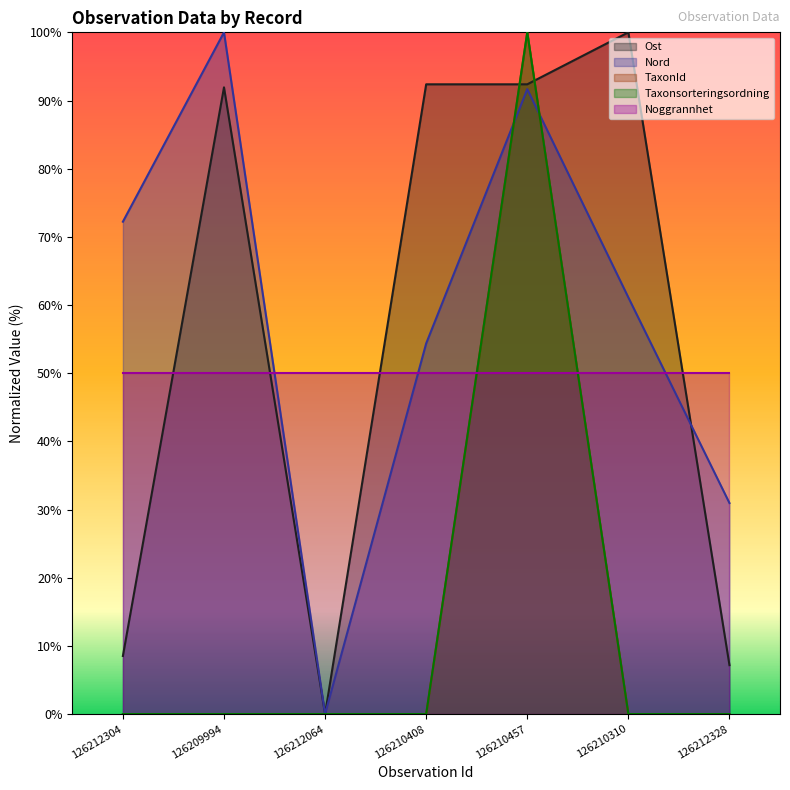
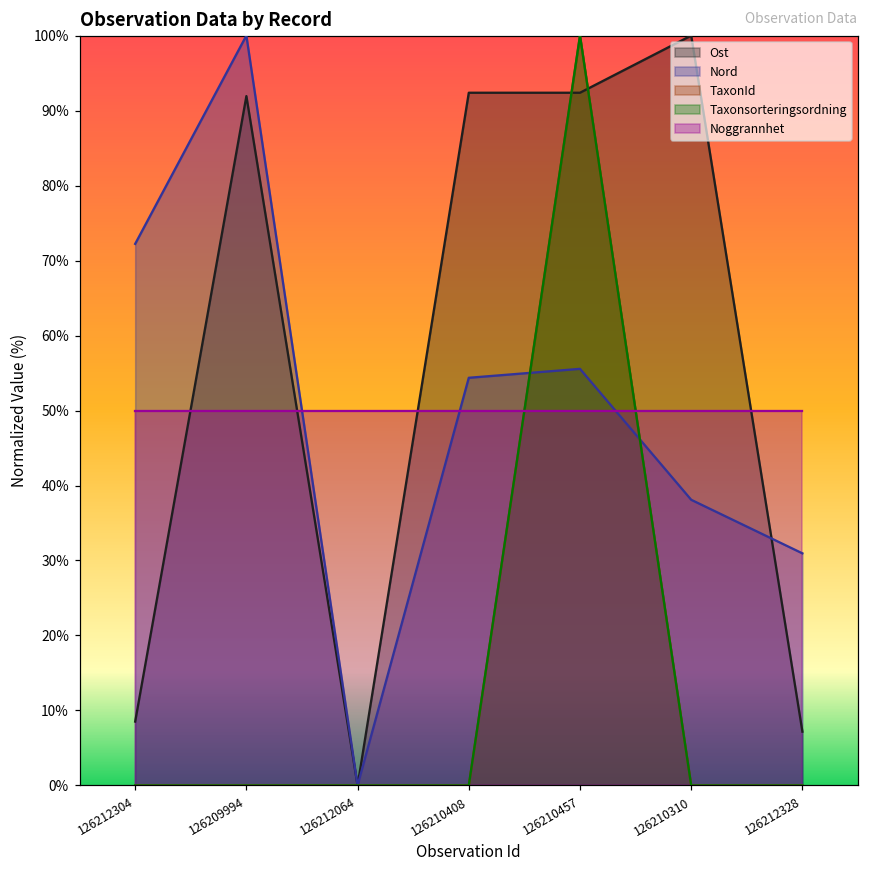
Nord, 126210457: 92% -> 56%
Nord, 126210310: 61% -> 38%
